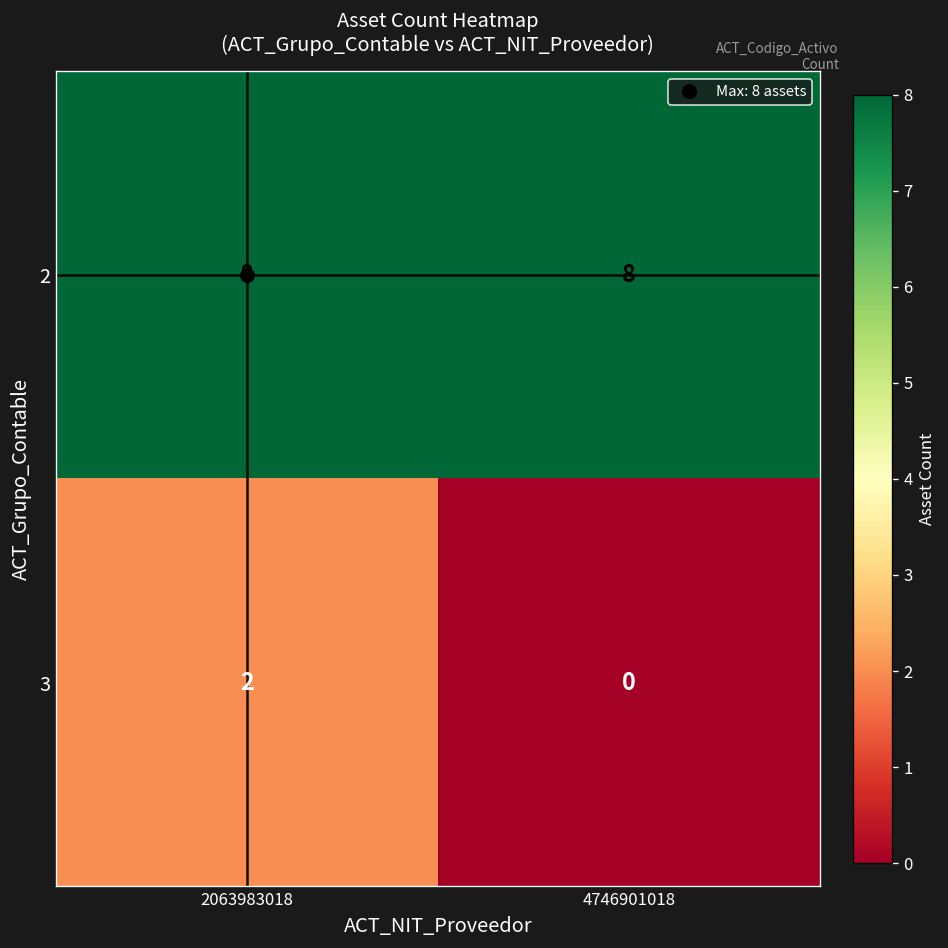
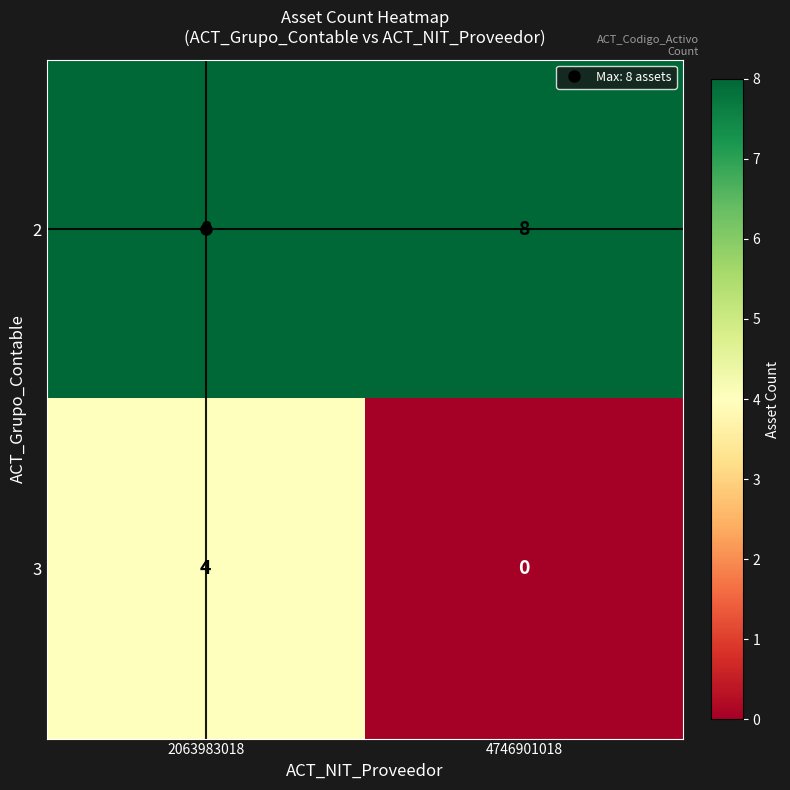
3, 2063983018: 2 -> 4
